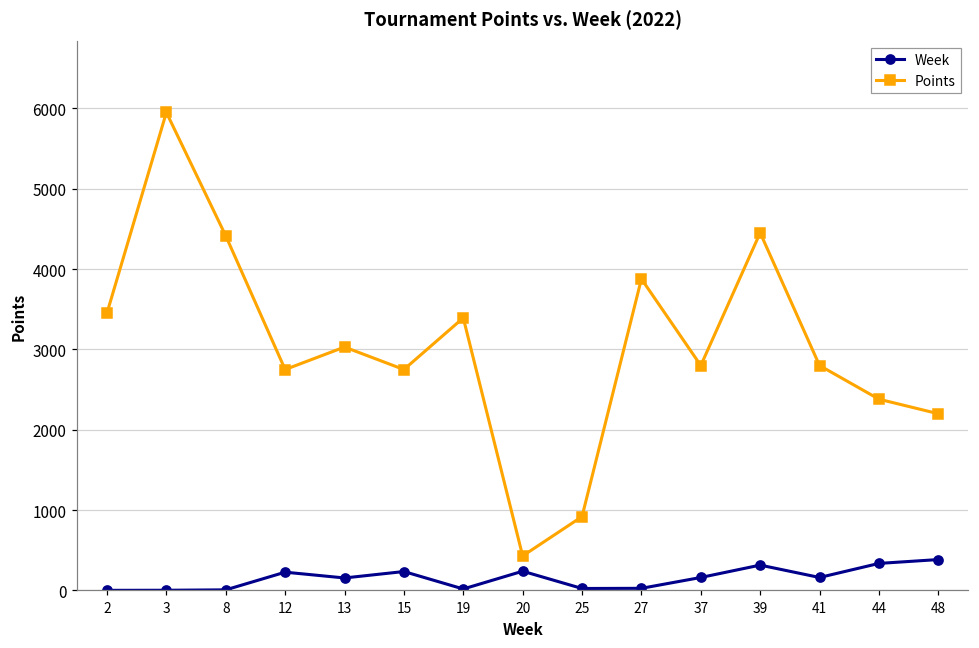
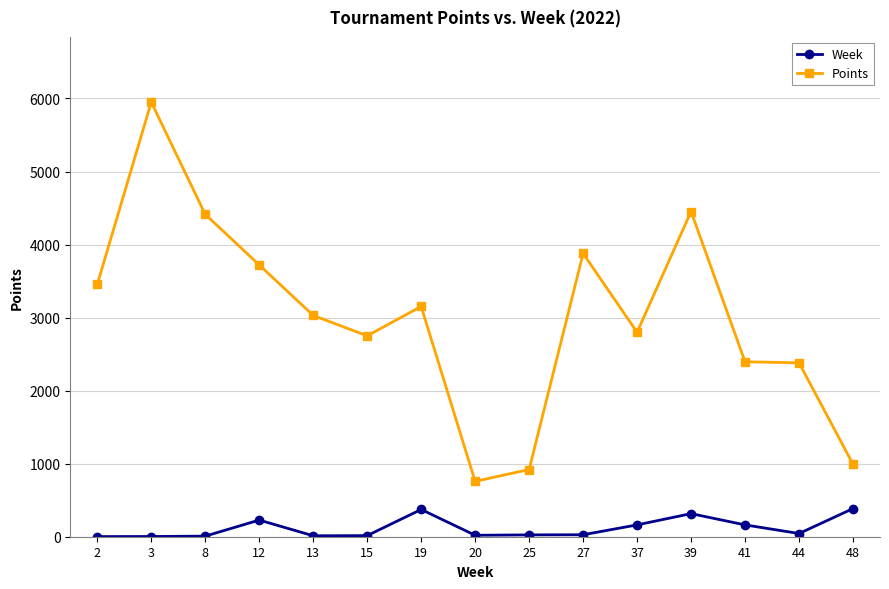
Points, 12: 2800 -> 3700
Week, 13: 200 -> 0
Week, 15: 200 -> 0
Week, 19: 0 -> 400
Points, 19: 3400 -> 3200
Week, 20: 200 -> 0
Points, 20: 400 -> 800
Points, 41: 2800 -> 2400
Week, 44: 300 -> 0
Points, 48: 2200 -> 1000
